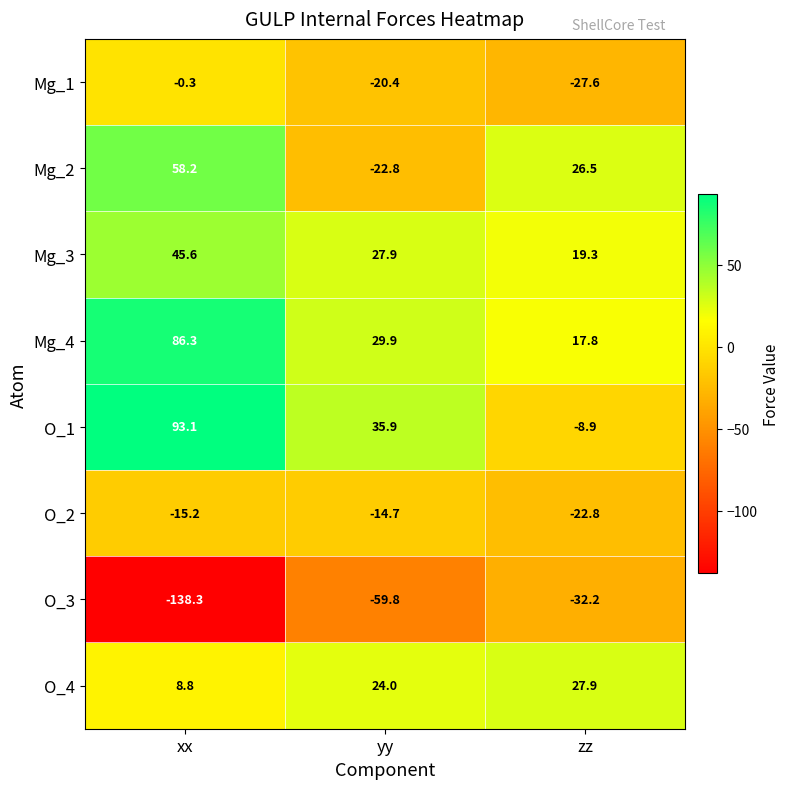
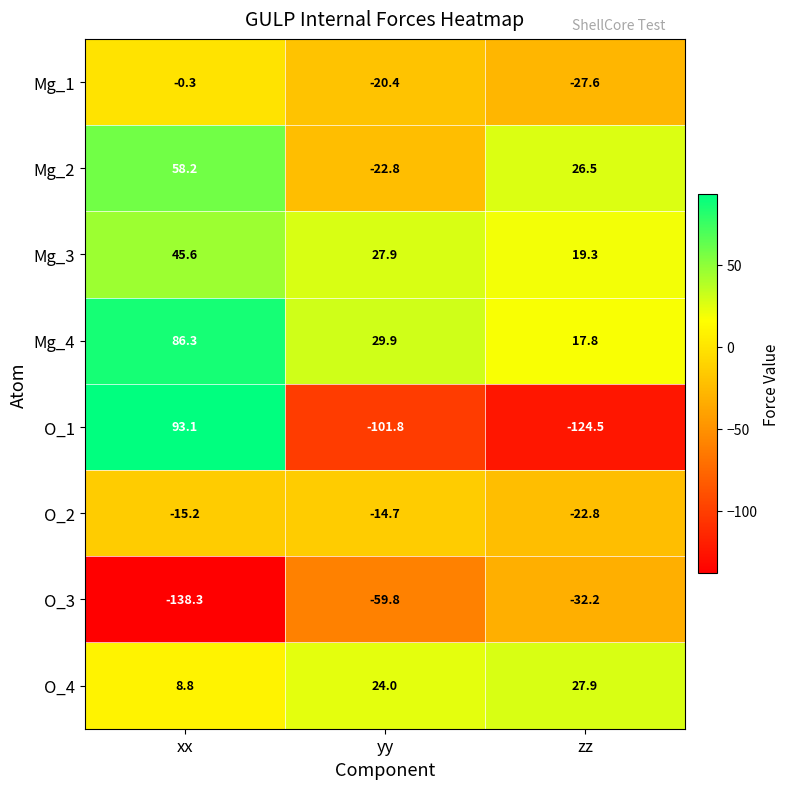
O_1, yy: 35.9 -> -101.8
O_1, zz: -8.9 -> -124.5
